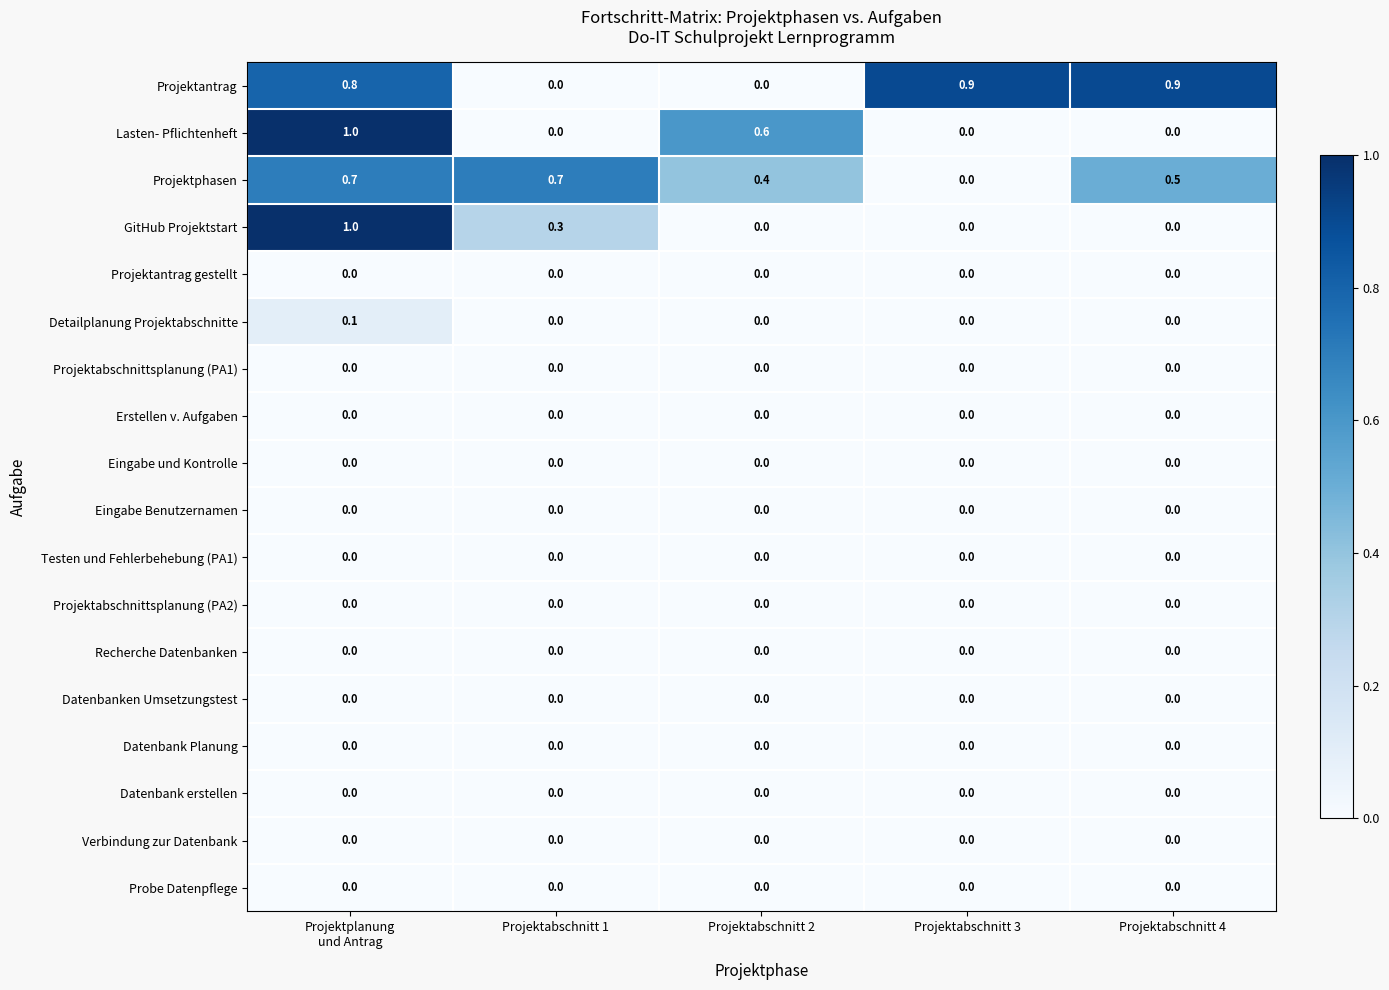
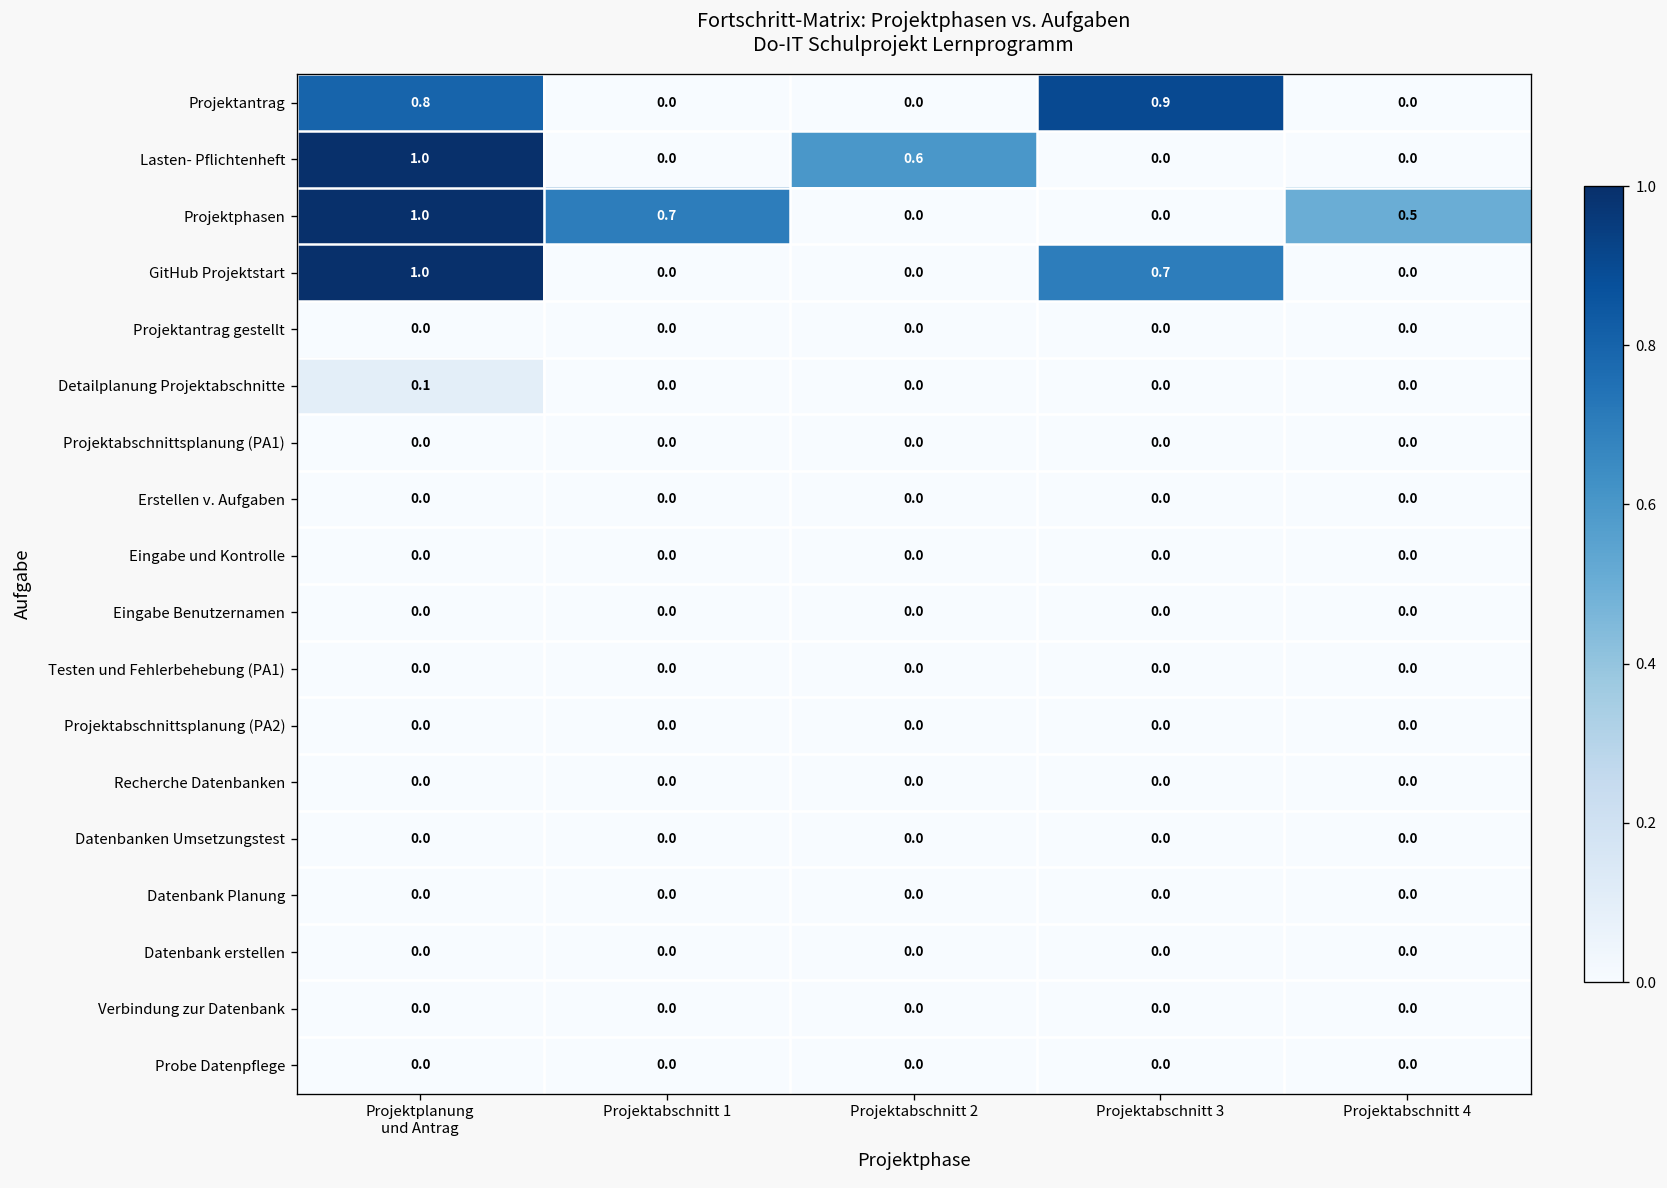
Projektantrag, Projektabschnitt 4: 0.9 -> 0.0
Projektphasen, Projektplanung und Antrag: 0.7 -> 1.0
Projektphasen, Projektabschnitt 2: 0.4 -> 0.0
GitHub Projektstart, Projektabschnitt 1: 0.3 -> 0.0
GitHub Projektstart, Projektabschnitt 3: 0.0 -> 0.7
